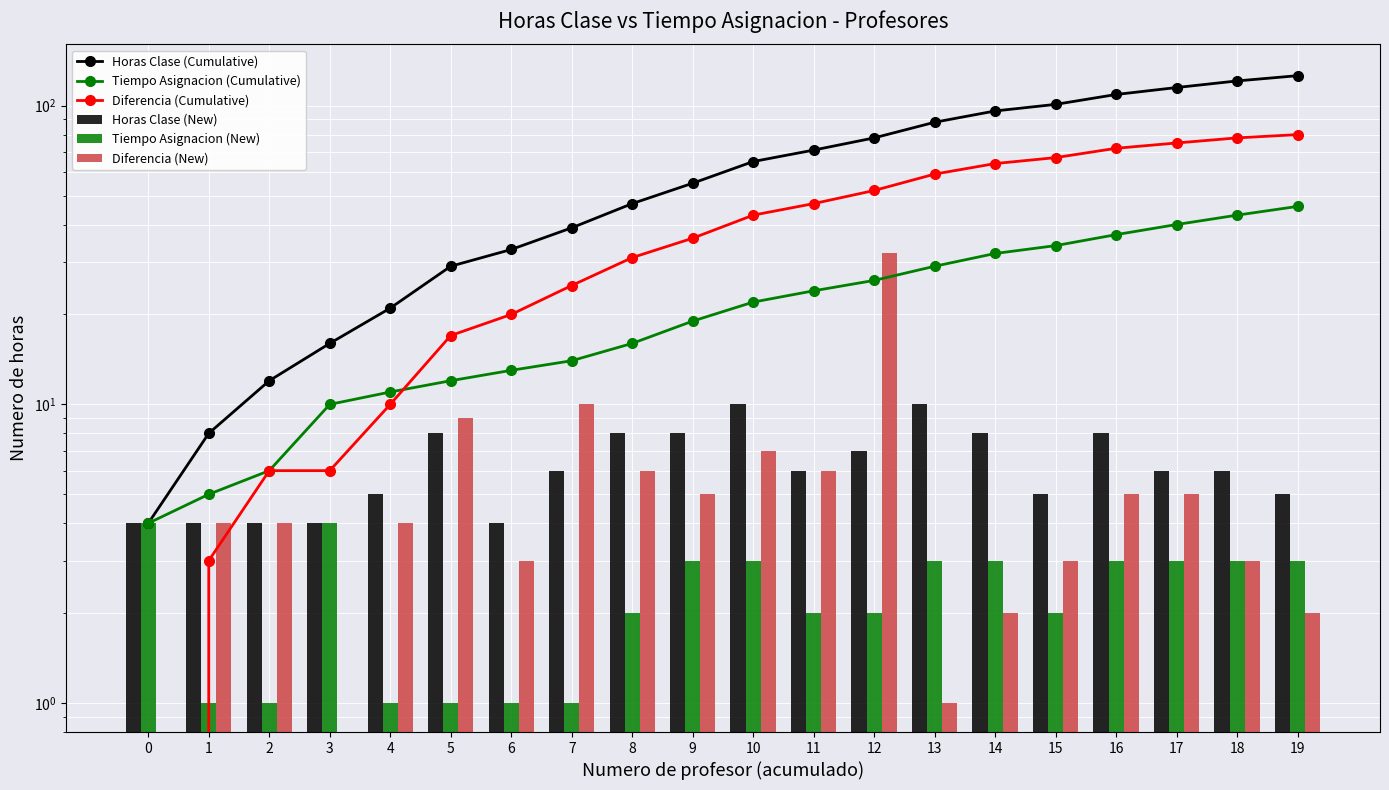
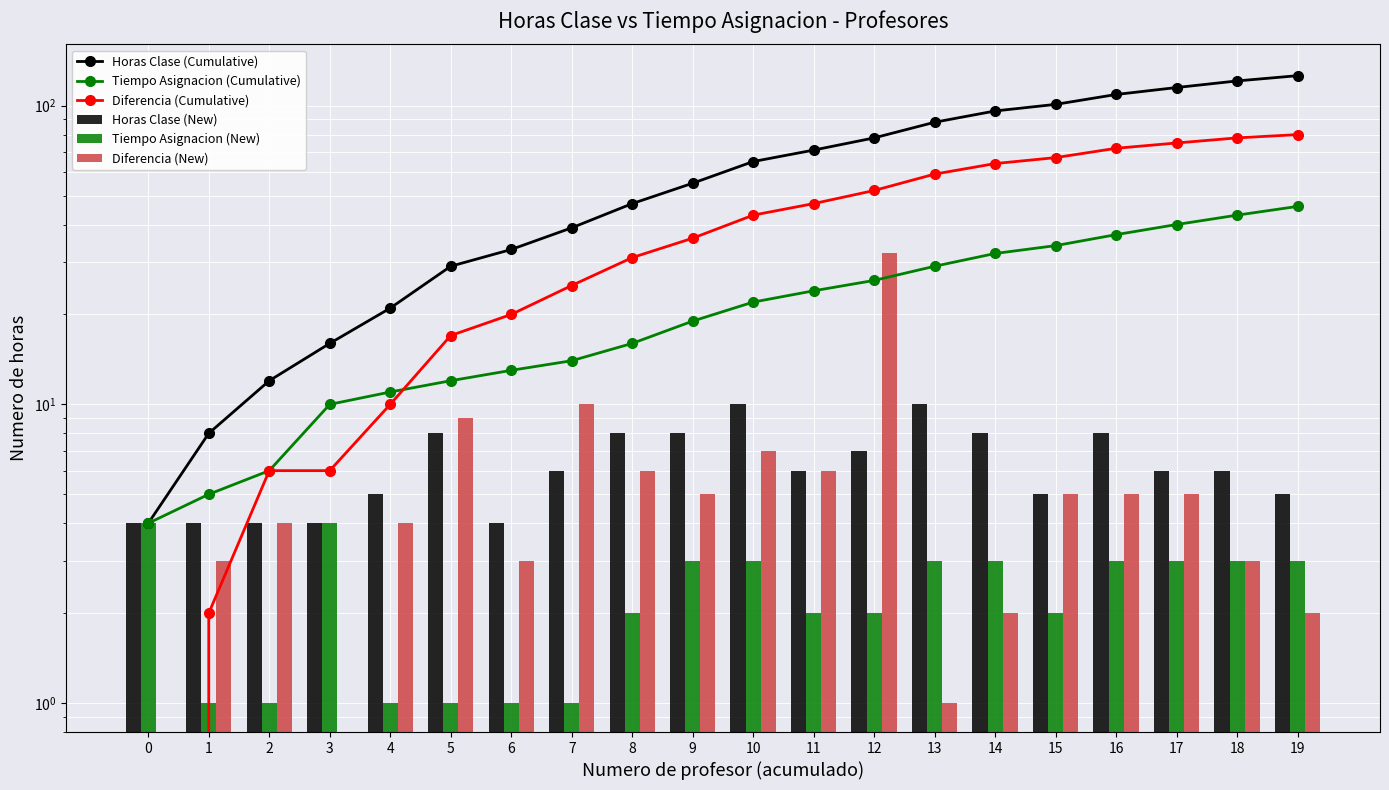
Diferencia (Cumulative), 1: 3 -> 2
Diferencia (New), 1: 4 -> 3
Diferencia (New), 15: 3 -> 5
